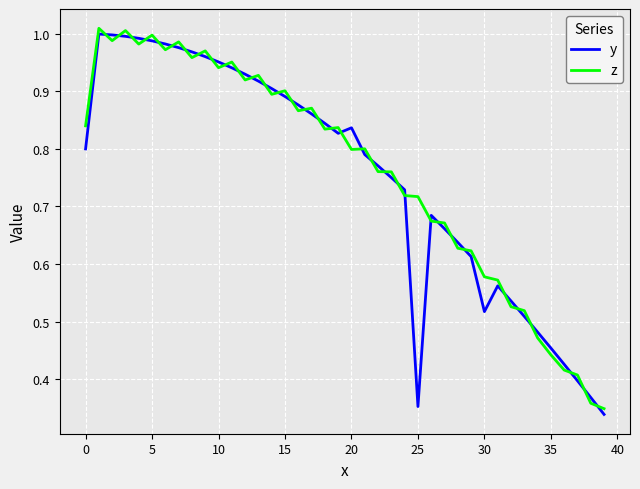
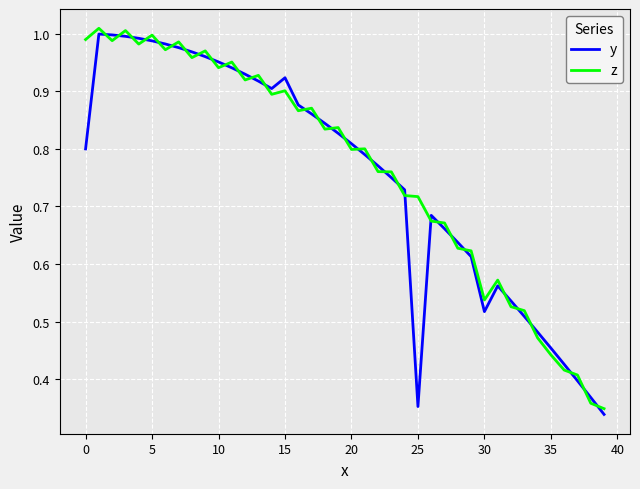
z, 0: 0.84 -> 0.99
y, 15: 0.89 -> 0.92
y, 20: 0.84 -> 0.81
z, 30: 0.58 -> 0.54
